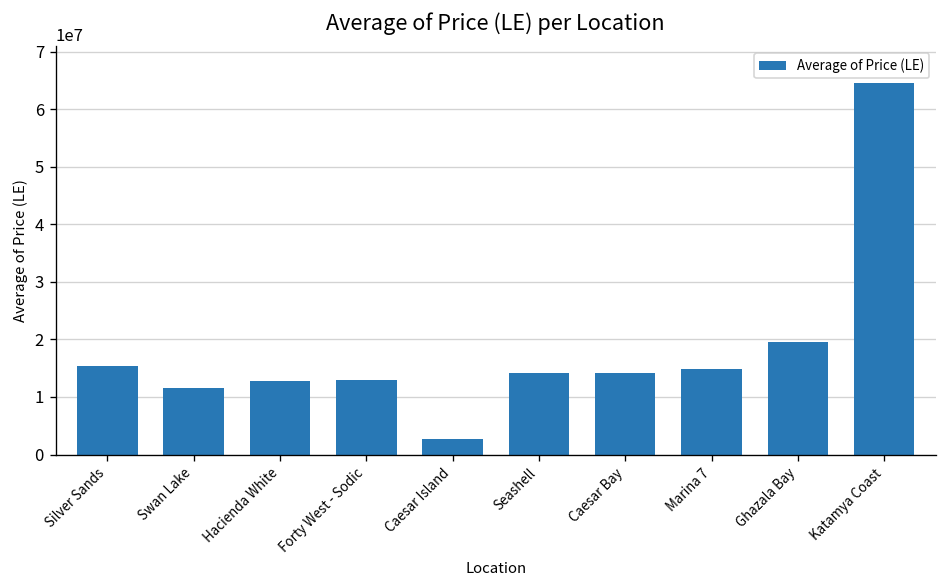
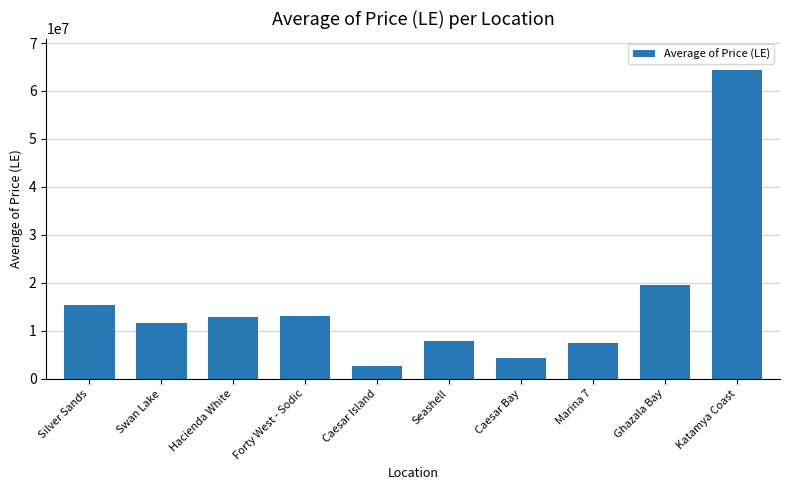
Seashell: 14000000 -> 8000000
Caesar Bay: 14000000 -> 4000000
Marina 7: 15000000 -> 7000000
